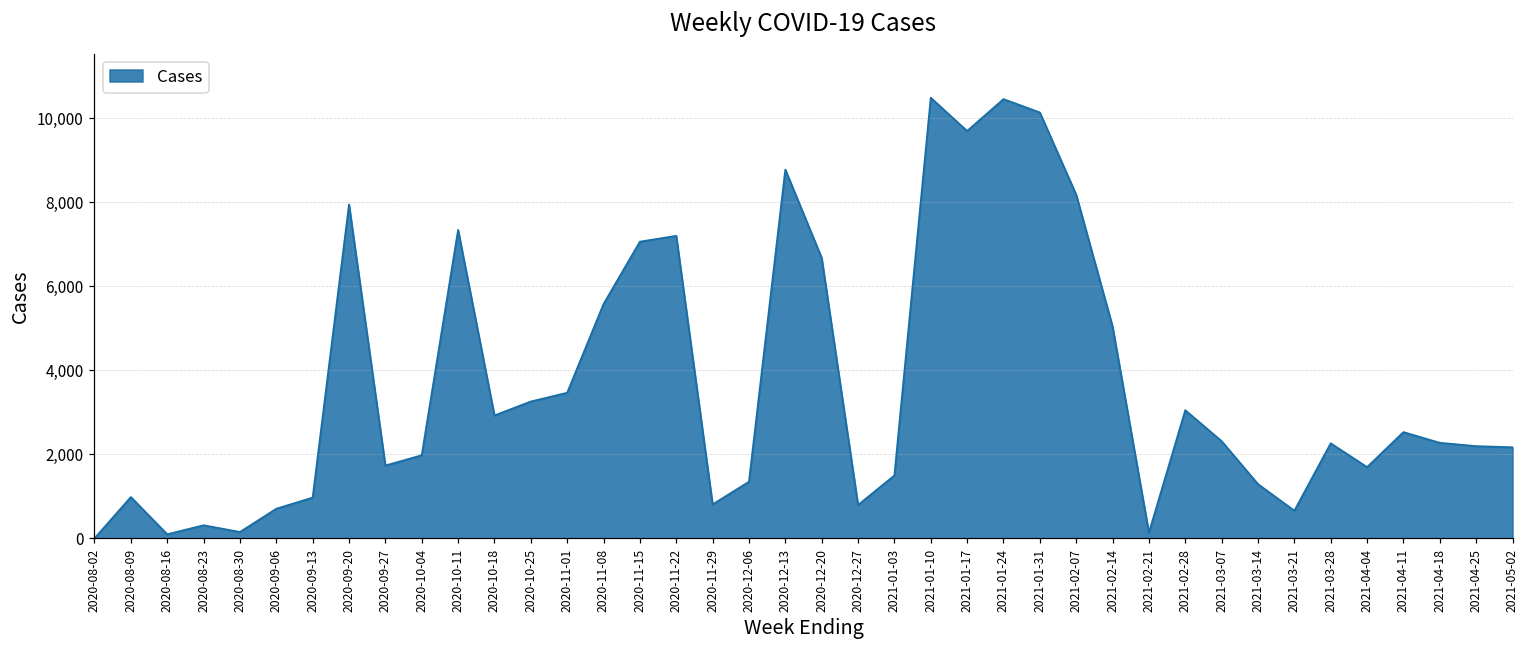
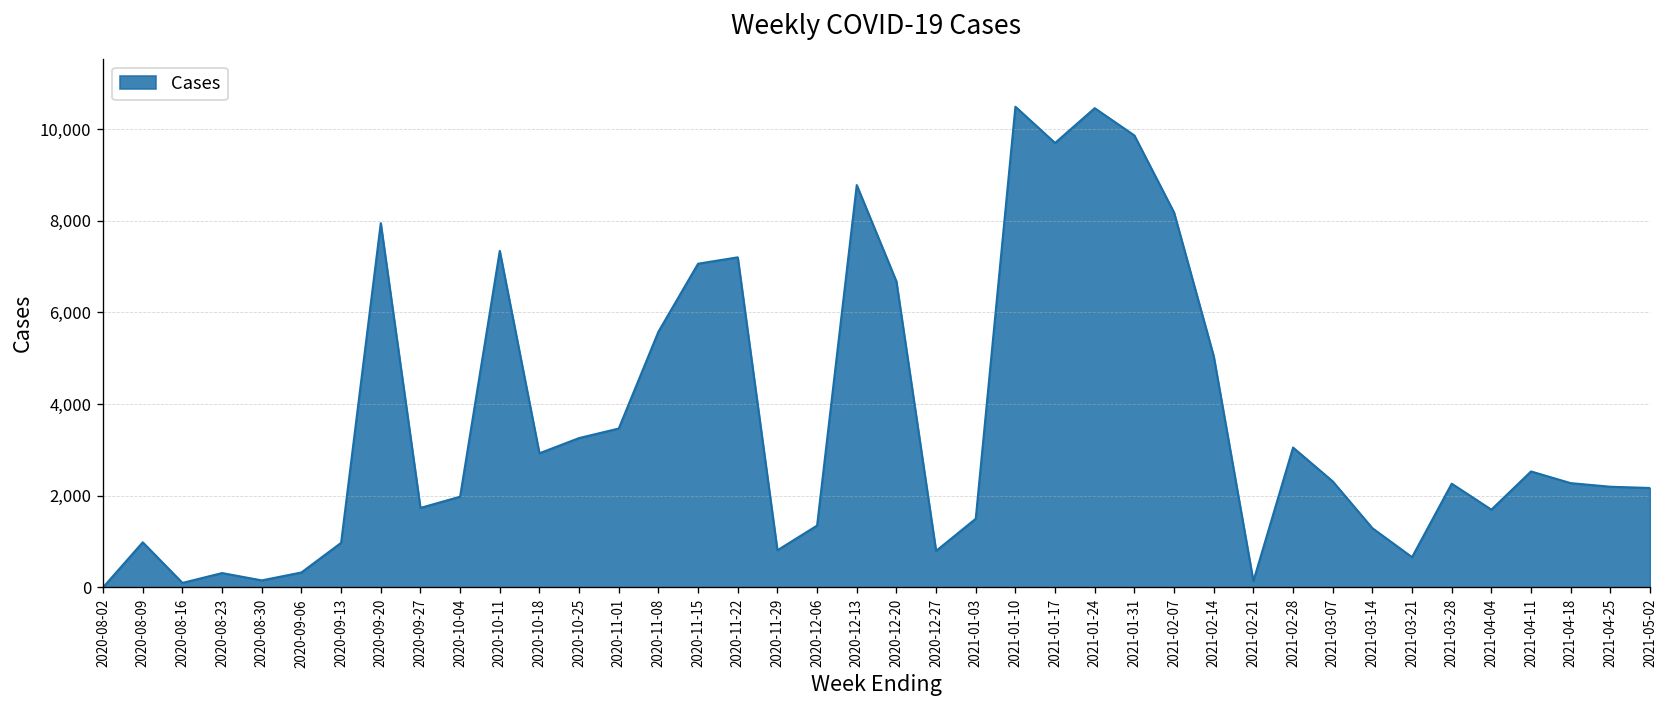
2020-09-06: 700 -> 300
2021-01-31: 10,100 -> 9,900
